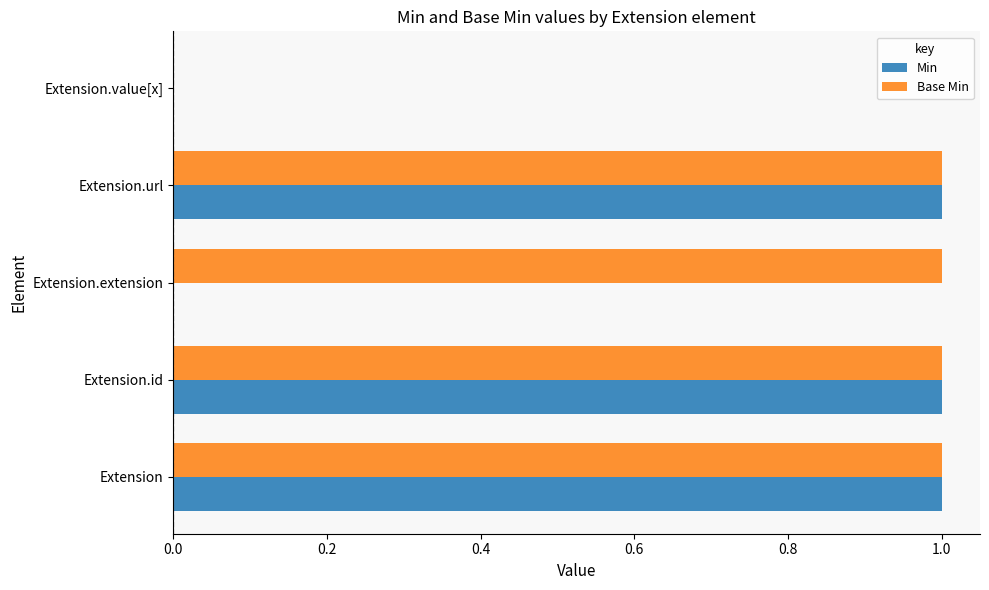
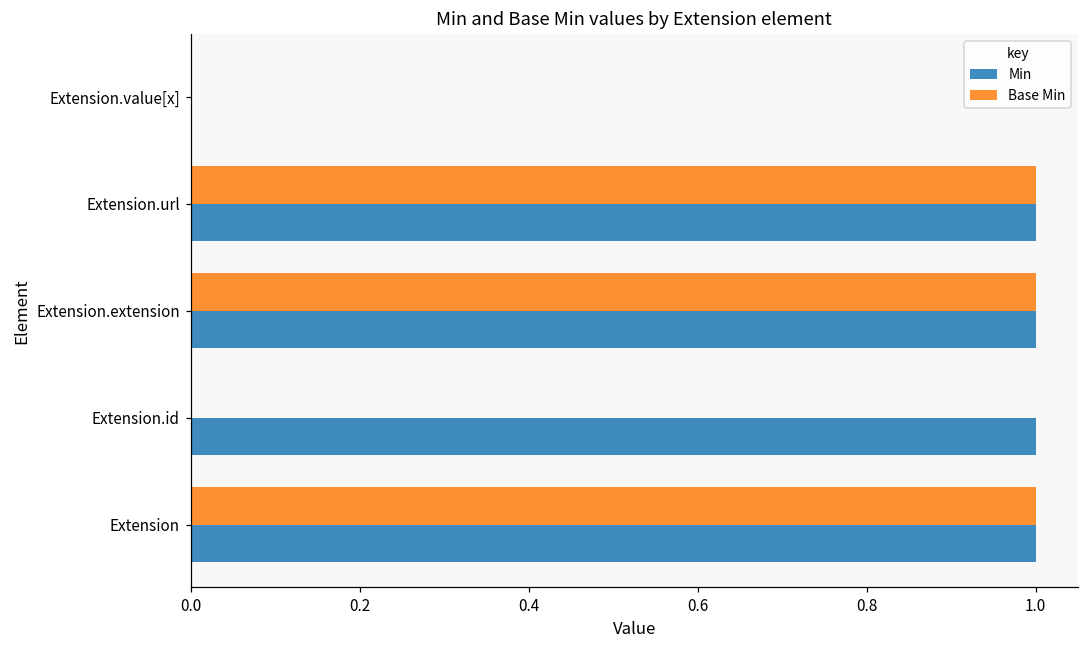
Min, Extension.extension: 0 -> 1
Base Min, Extension.id: 1 -> 0
